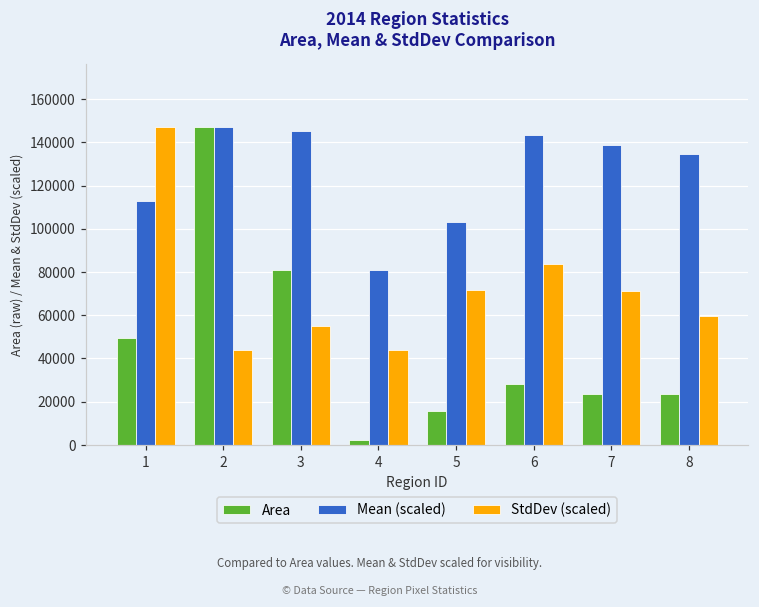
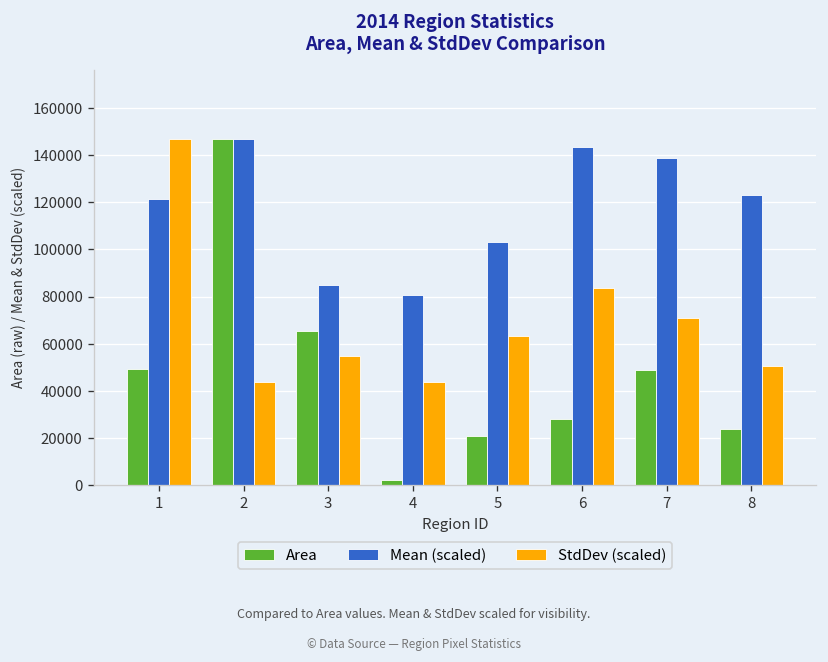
Mean (scaled), 1: 113000 -> 121000
Area, 3: 81000 -> 65000
Mean (scaled), 3: 145000 -> 85000
Area, 5: 16000 -> 21000
StdDev (scaled), 5: 71000 -> 63000
Area, 7: 23000 -> 49000
Mean (scaled), 8: 135000 -> 123000
StdDev (scaled), 8: 60000 -> 51000
